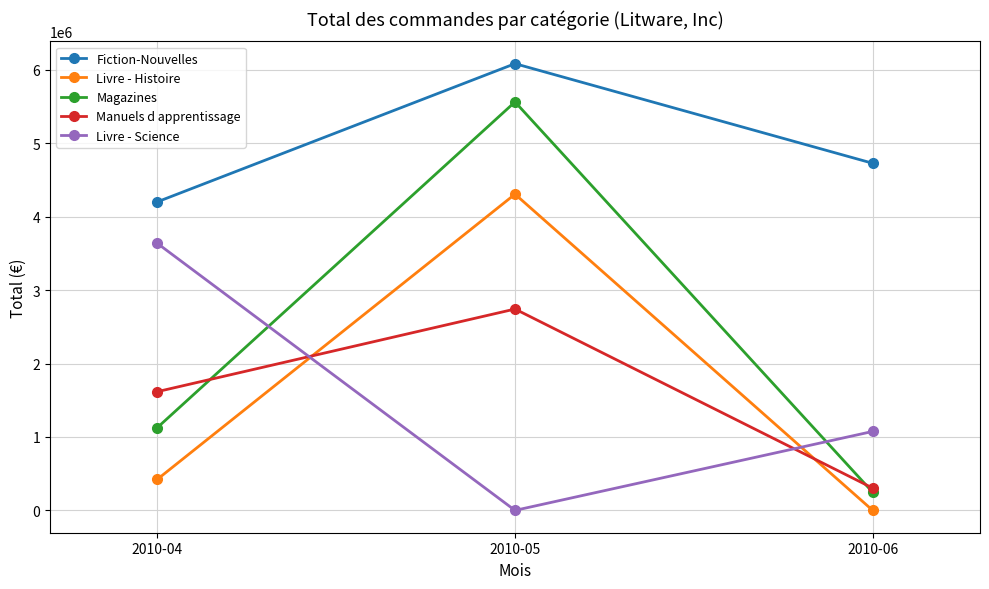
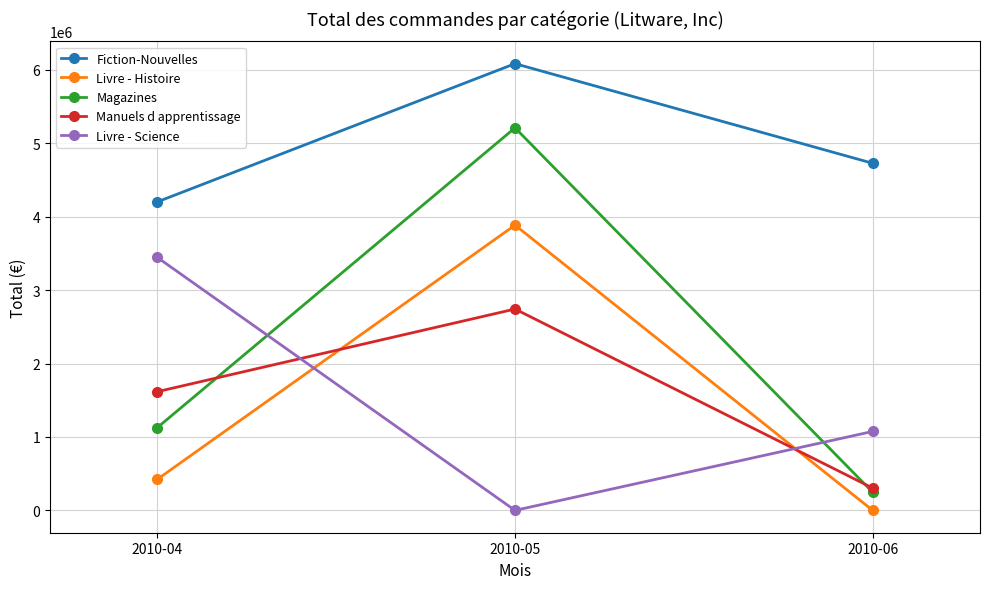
Livre - Science, 2010-04: 3600000 -> 3400000
Livre - Histoire, 2010-05: 4300000 -> 3900000
Magazines, 2010-05: 5600000 -> 5200000
